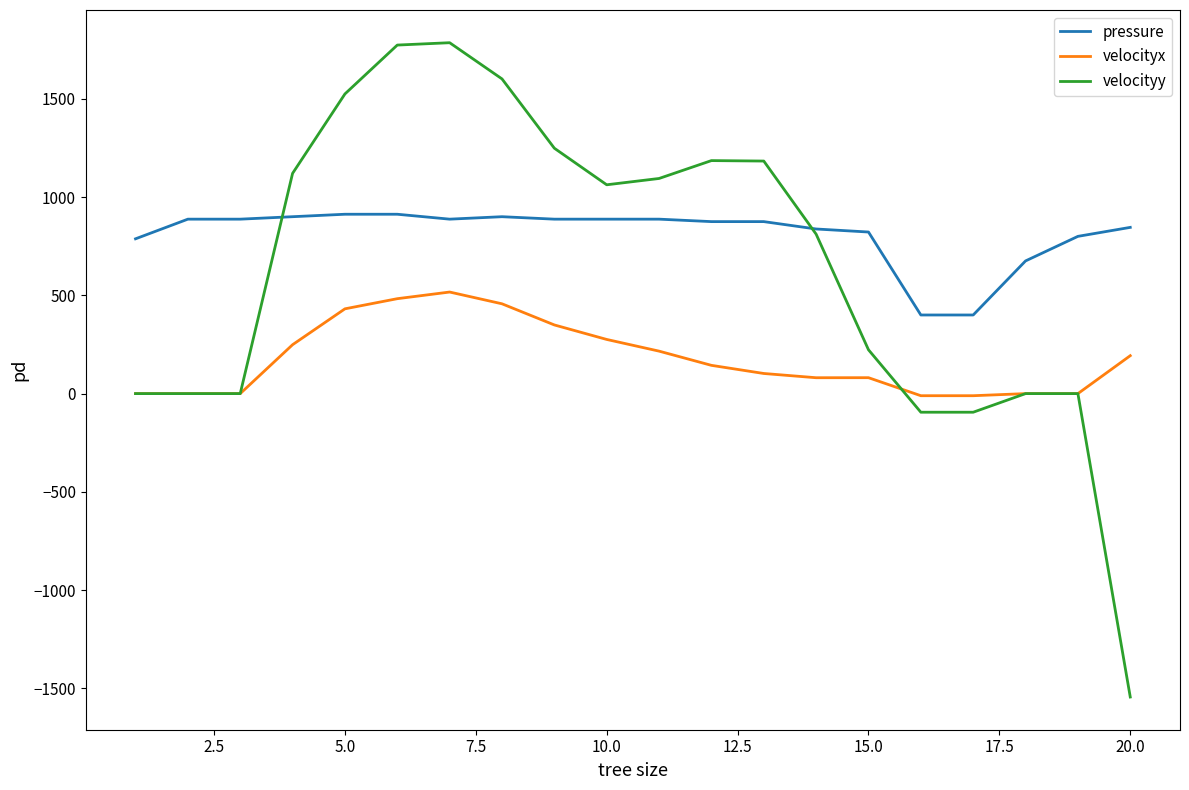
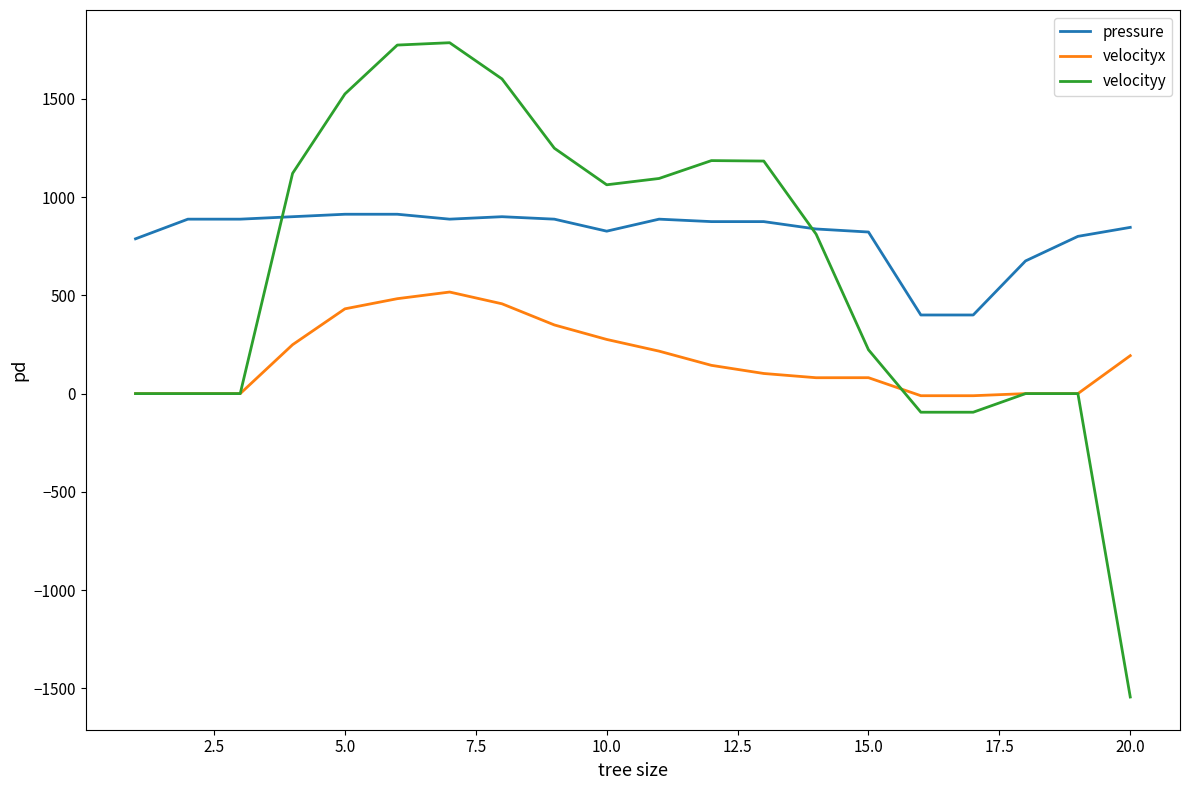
pressure, 10.0: 890 -> 830
